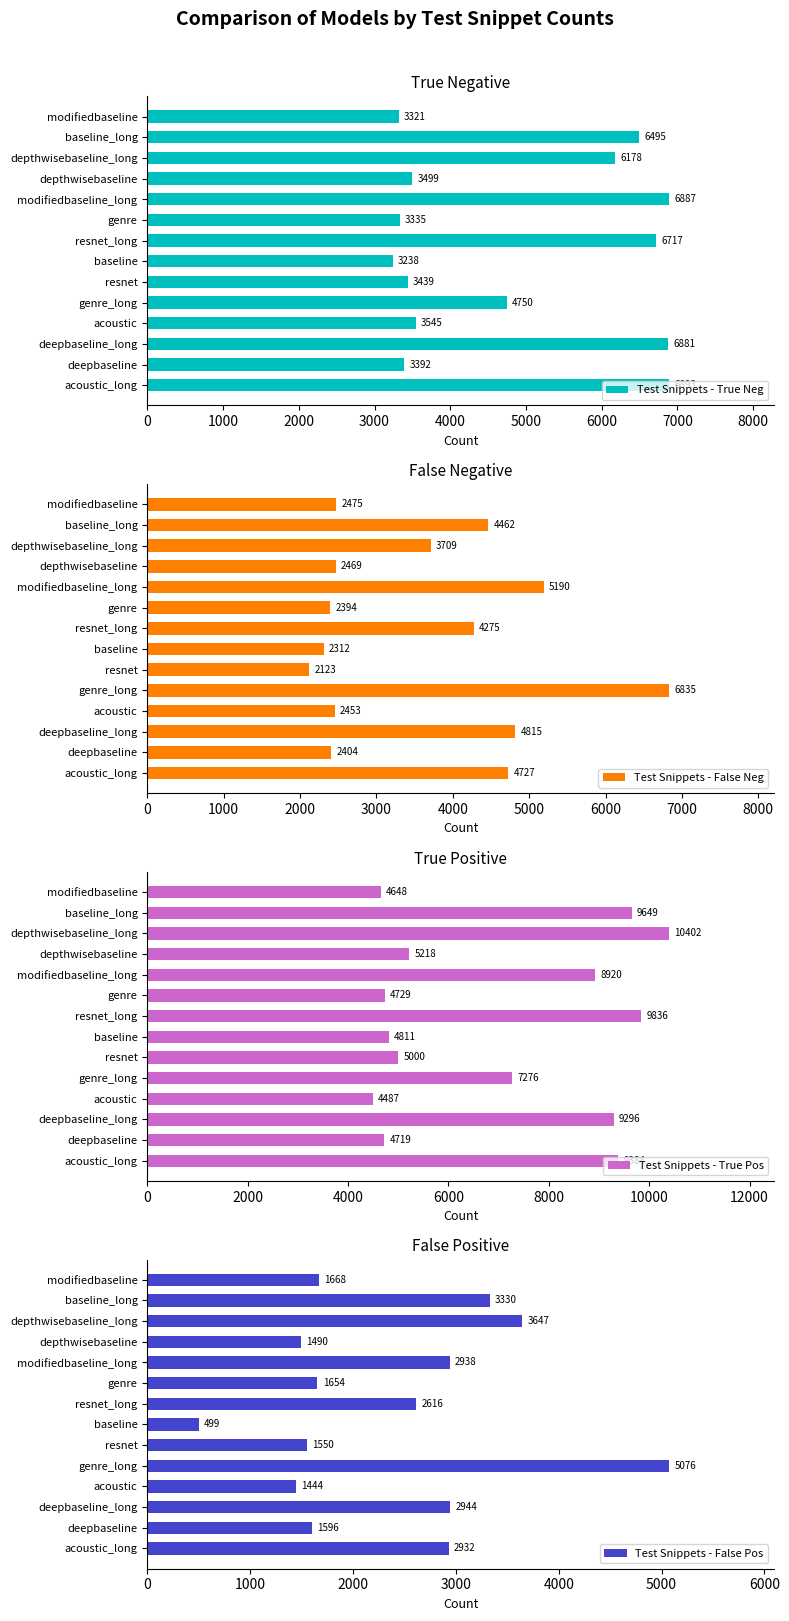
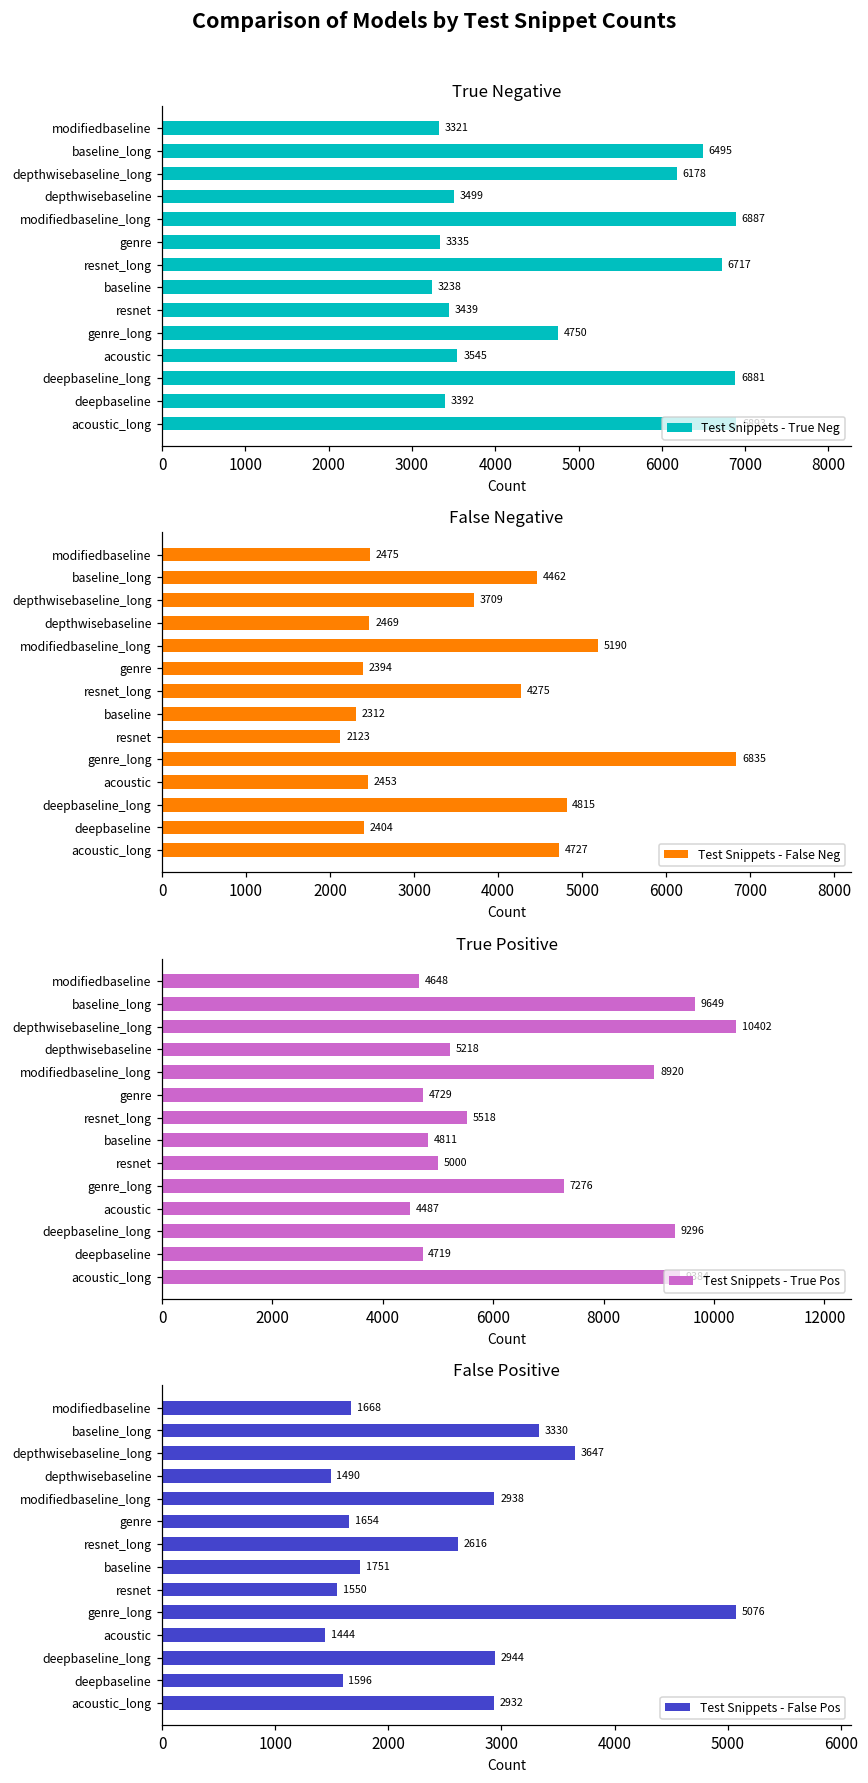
True Positive, resnet_long: 9836 -> 5518
False Positive, baseline: 499 -> 1751
